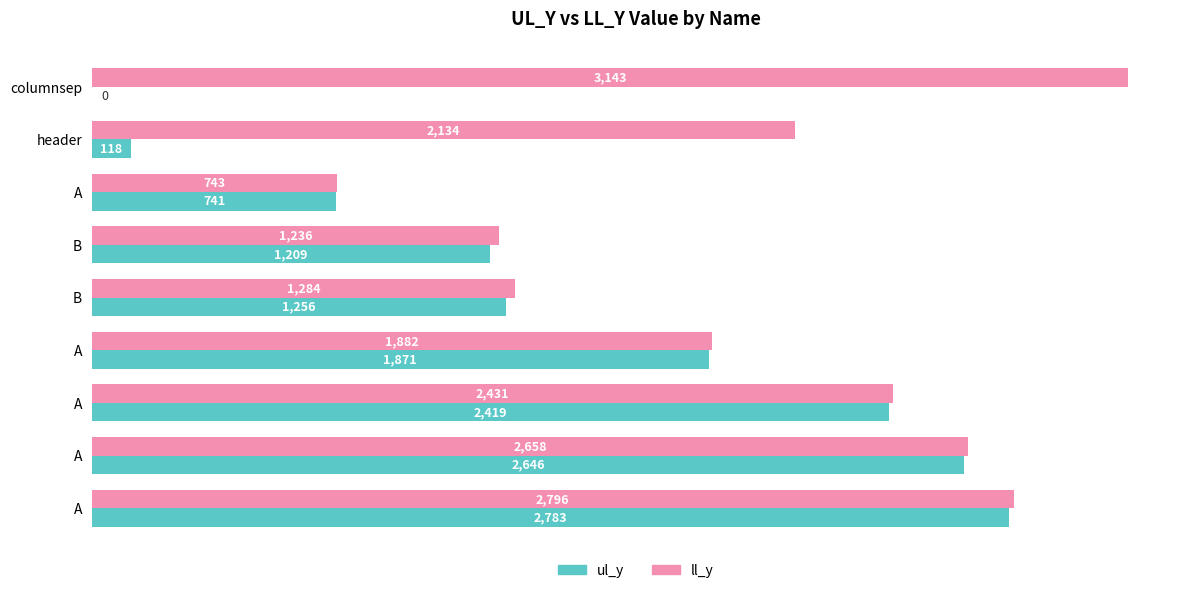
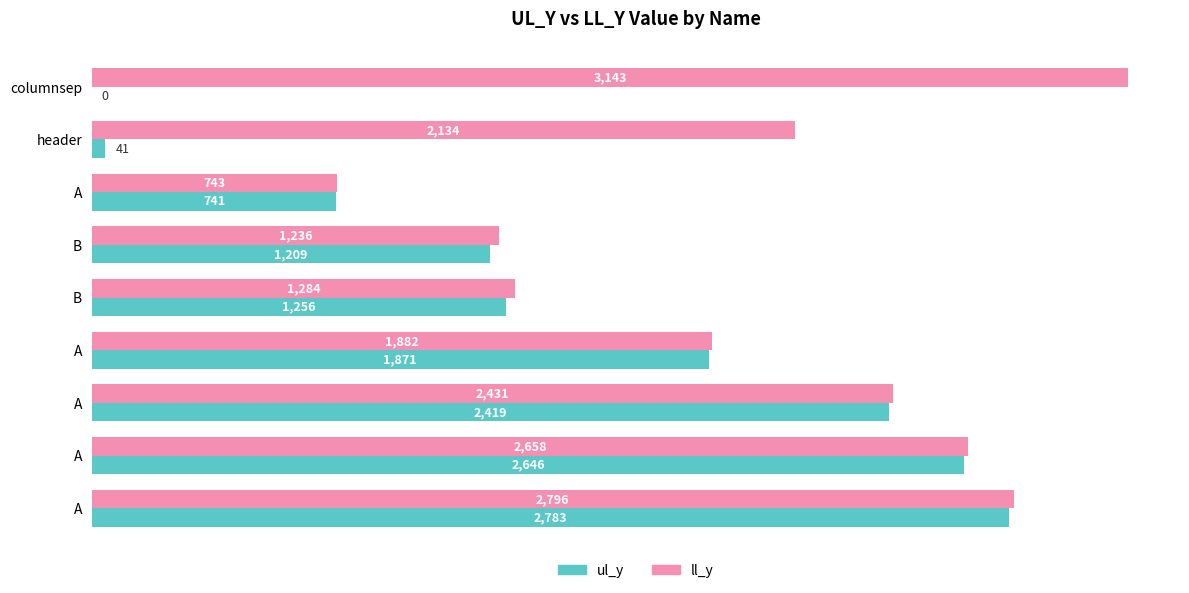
ul_y, header: 118 -> 41
